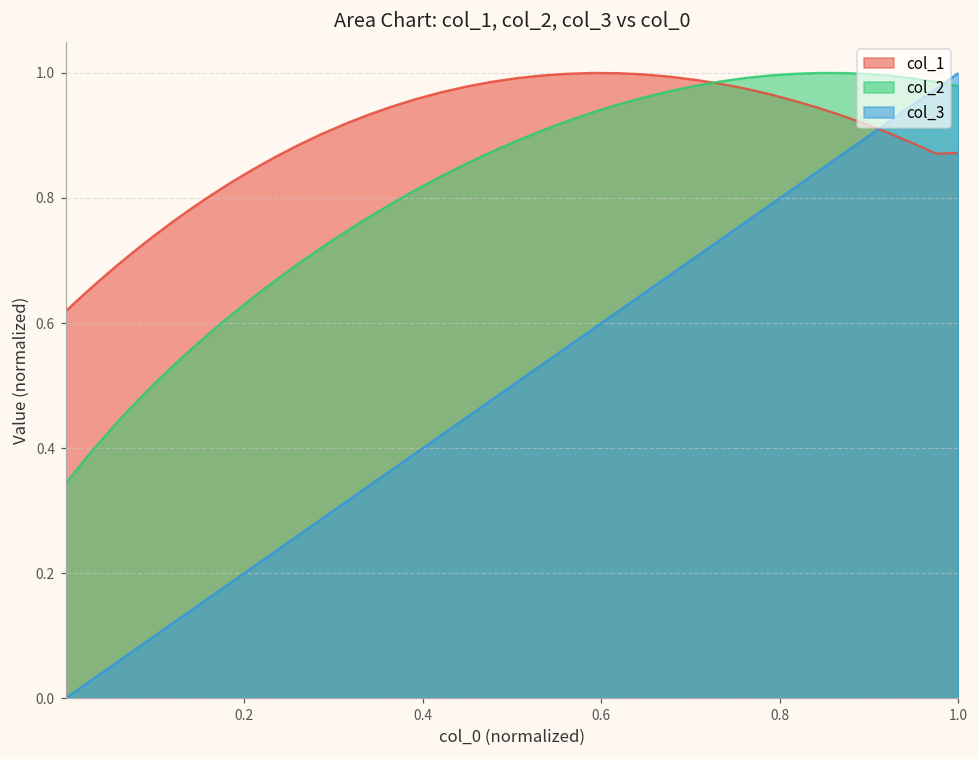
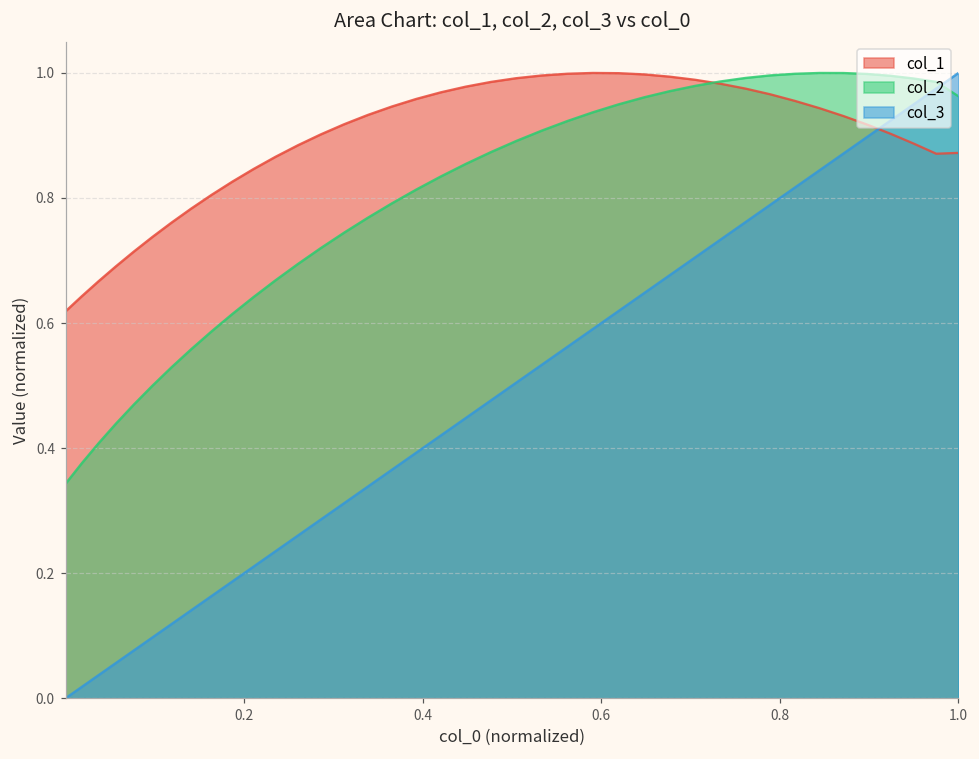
col_2, 1.0: 0.98 -> 0.96
